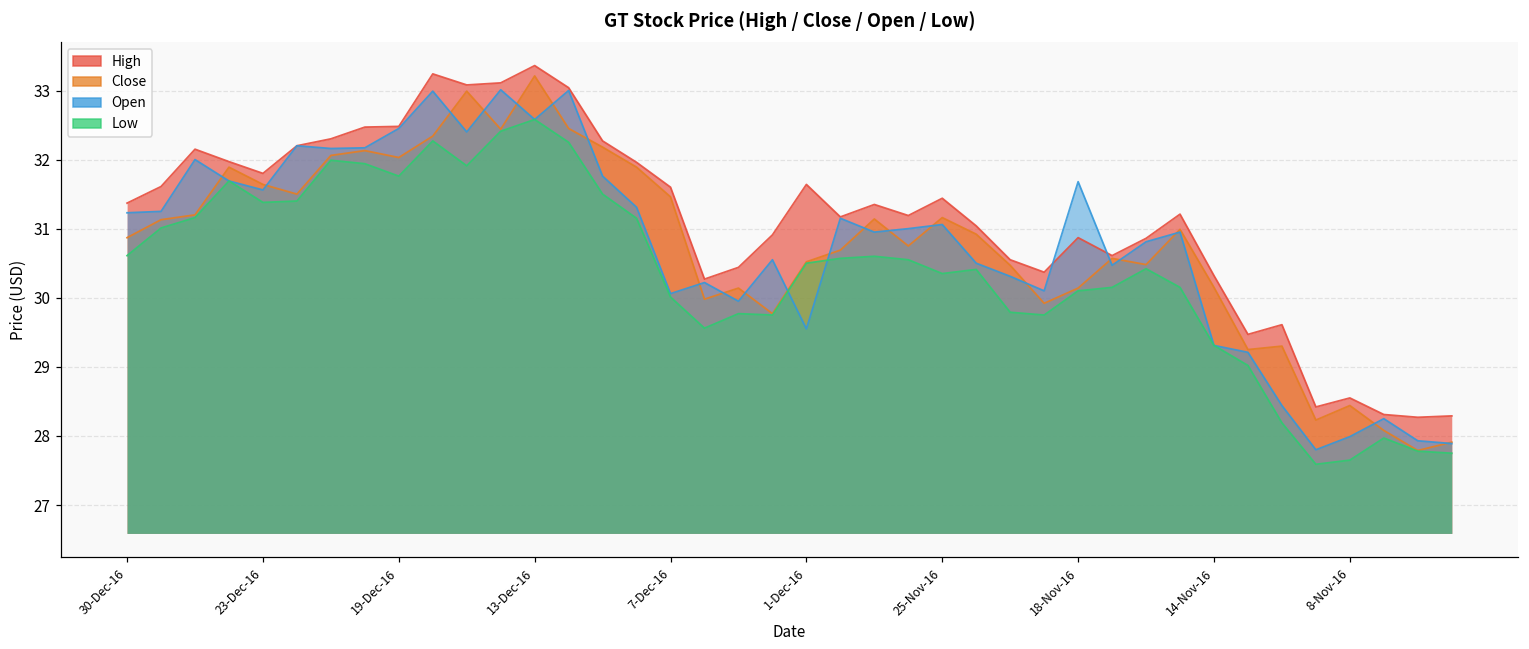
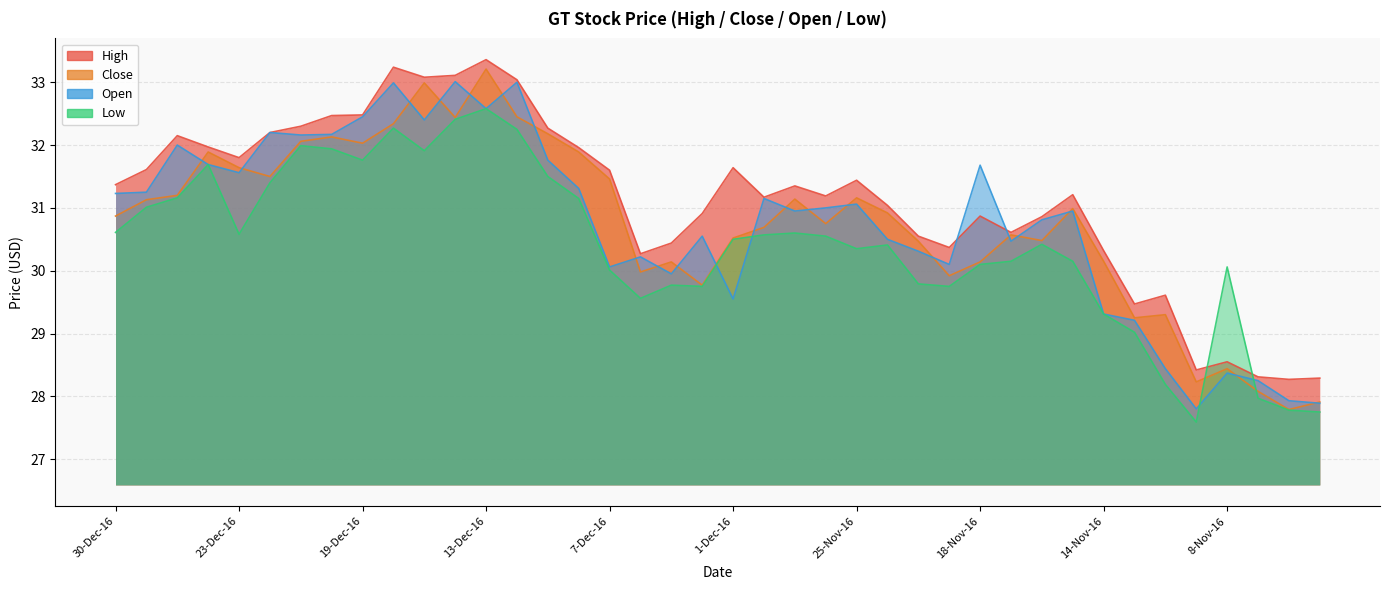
Low, 23-Dec-16: 31.4 -> 30.6
Open, 8-Nov-16: 28.0 -> 28.4
Low, 8-Nov-16: 27.7 -> 30.1
